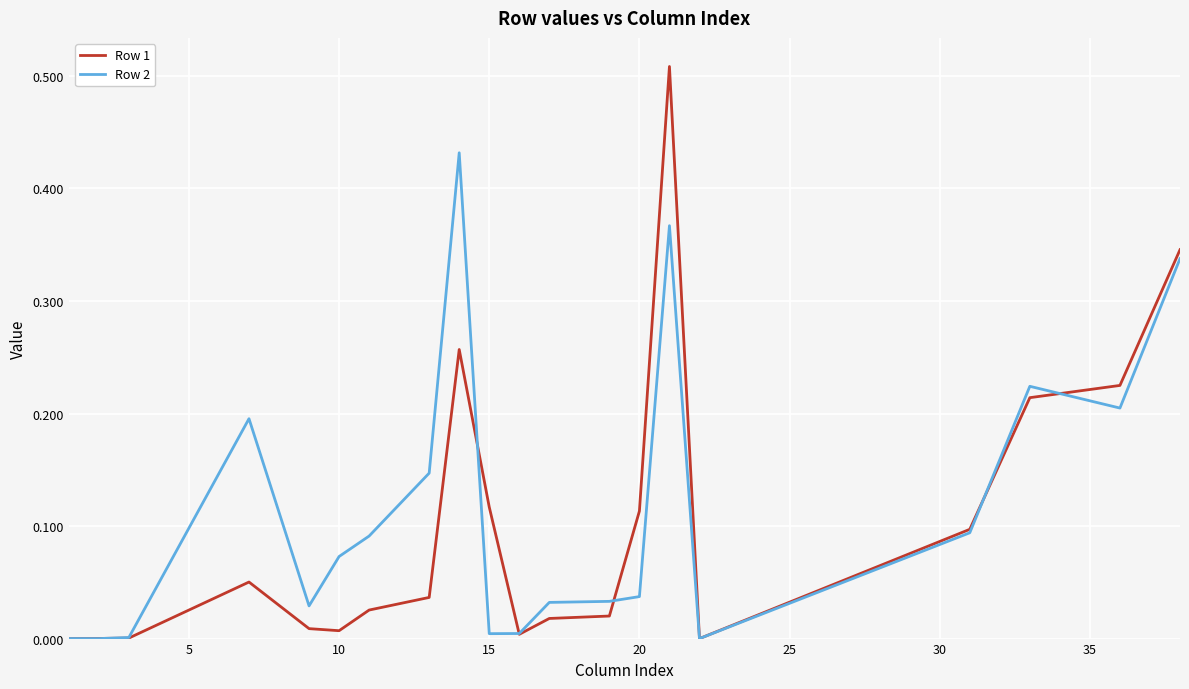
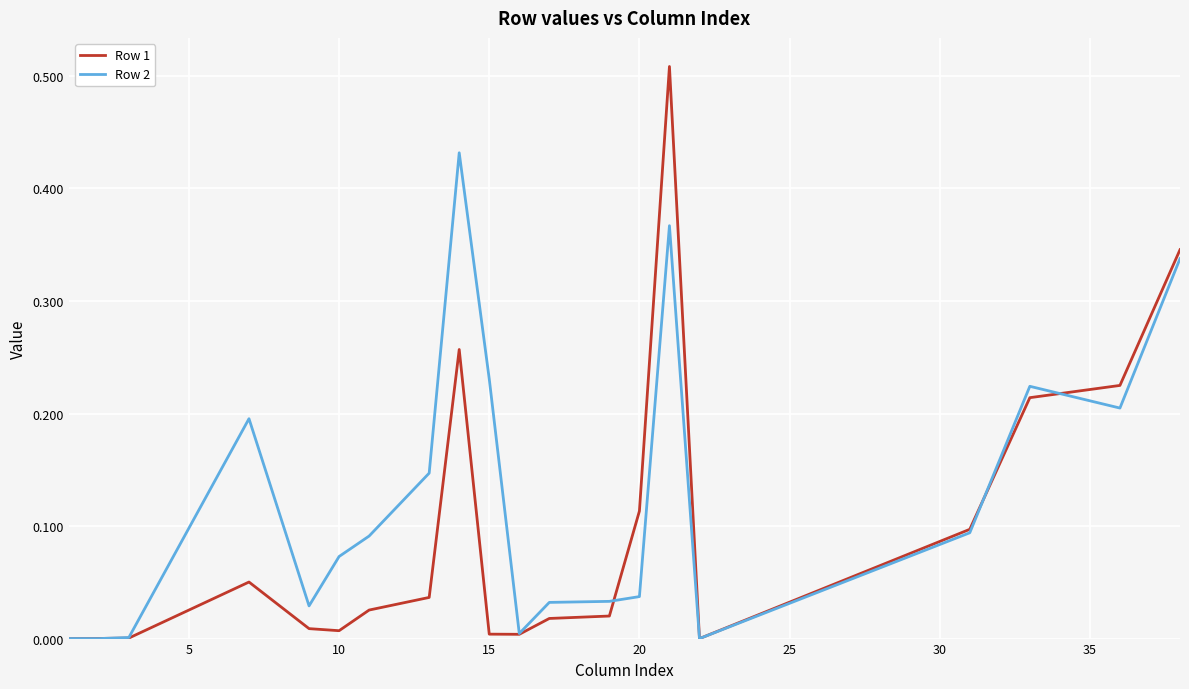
Row 1, 15: 0.117 -> 0.004
Row 2, 15: 0.004 -> 0.231
